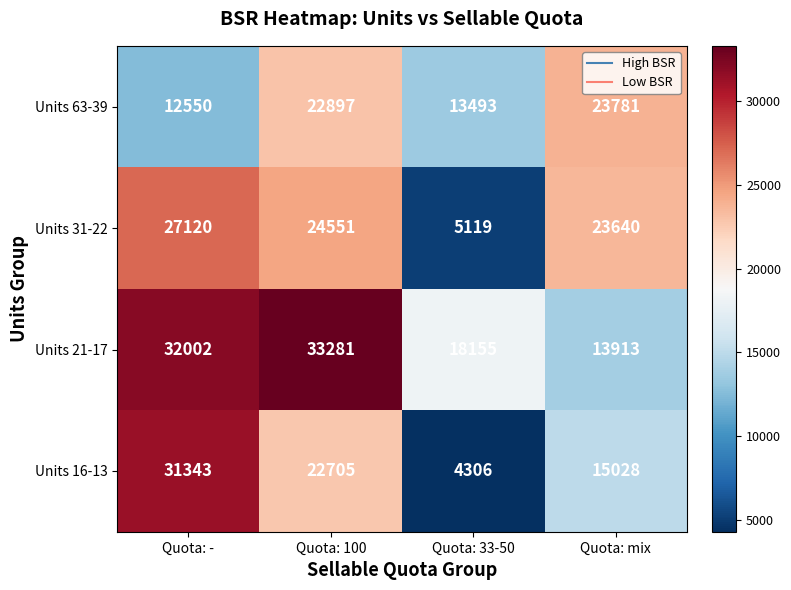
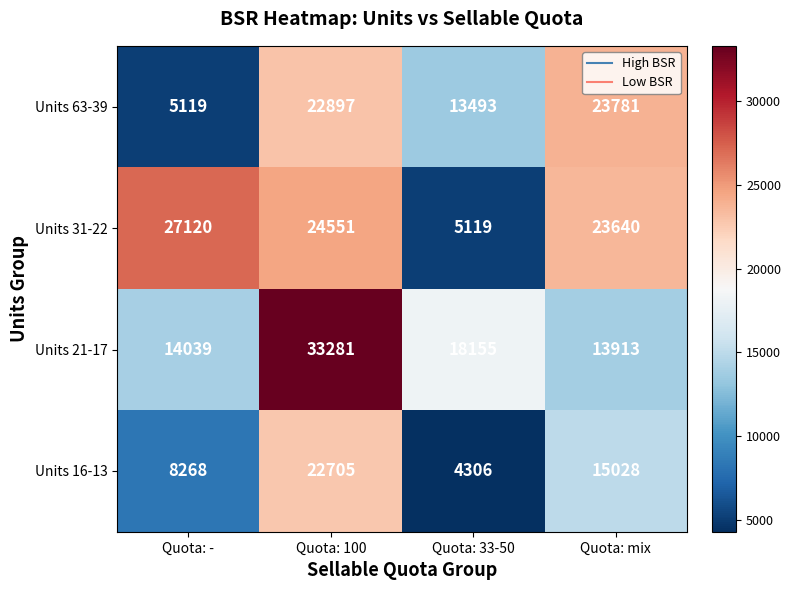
Units 63-39, Quota: -: 12550 -> 5119
Units 21-17, Quota: -: 32002 -> 14039
Units 16-13, Quota: -: 31343 -> 8268
